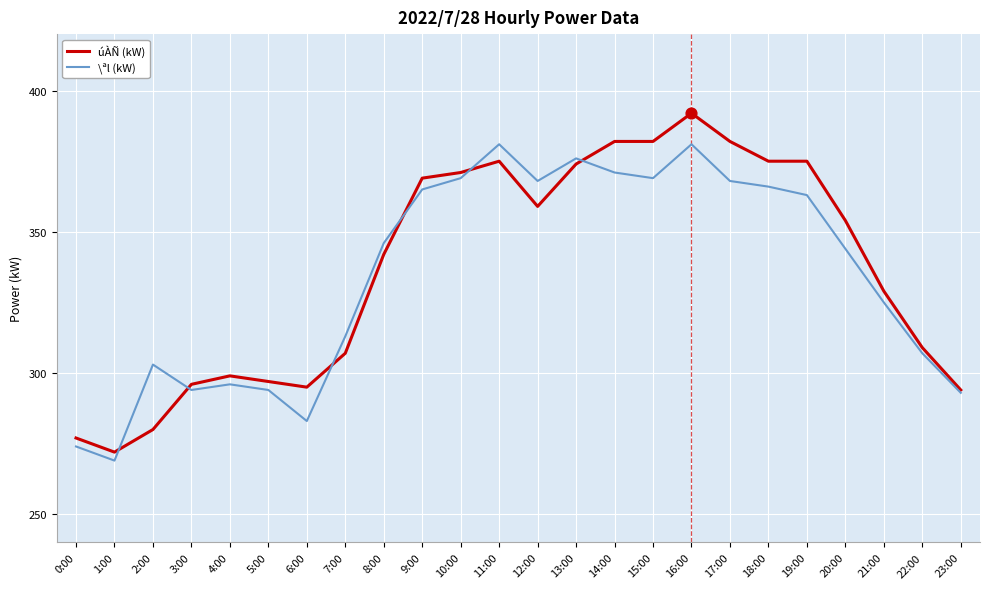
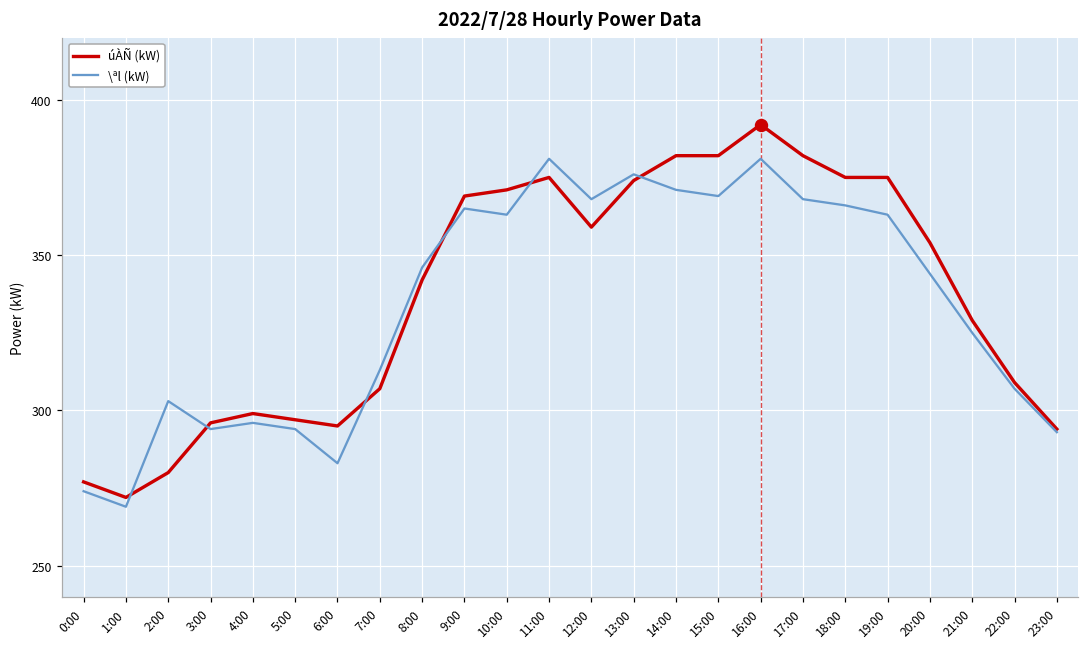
\ªl (kW), 10:00: 369 -> 363
